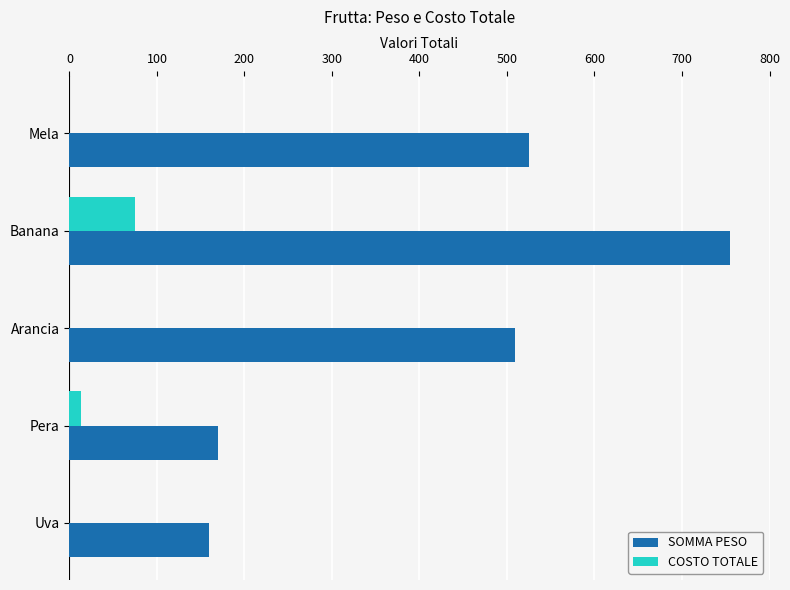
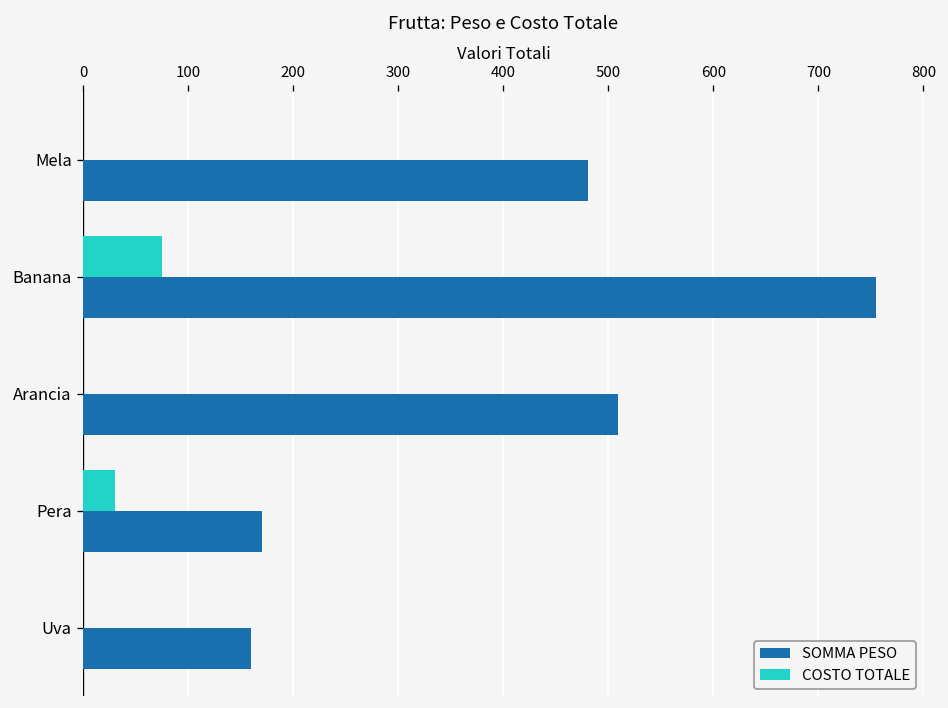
SOMMA PESO, Mela: 530 -> 480
COSTO TOTALE, Pera: 10 -> 30
